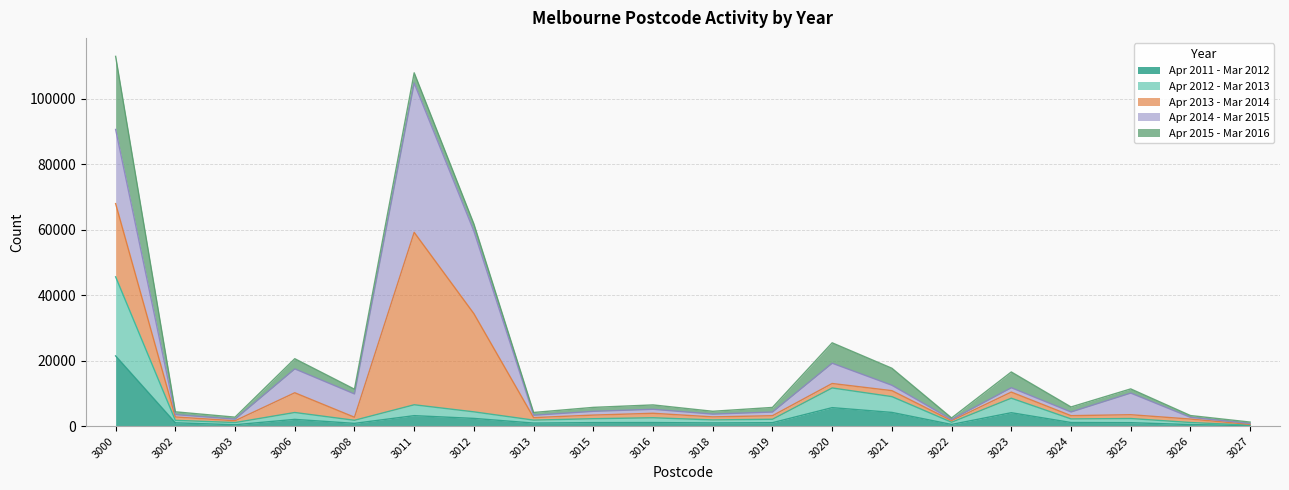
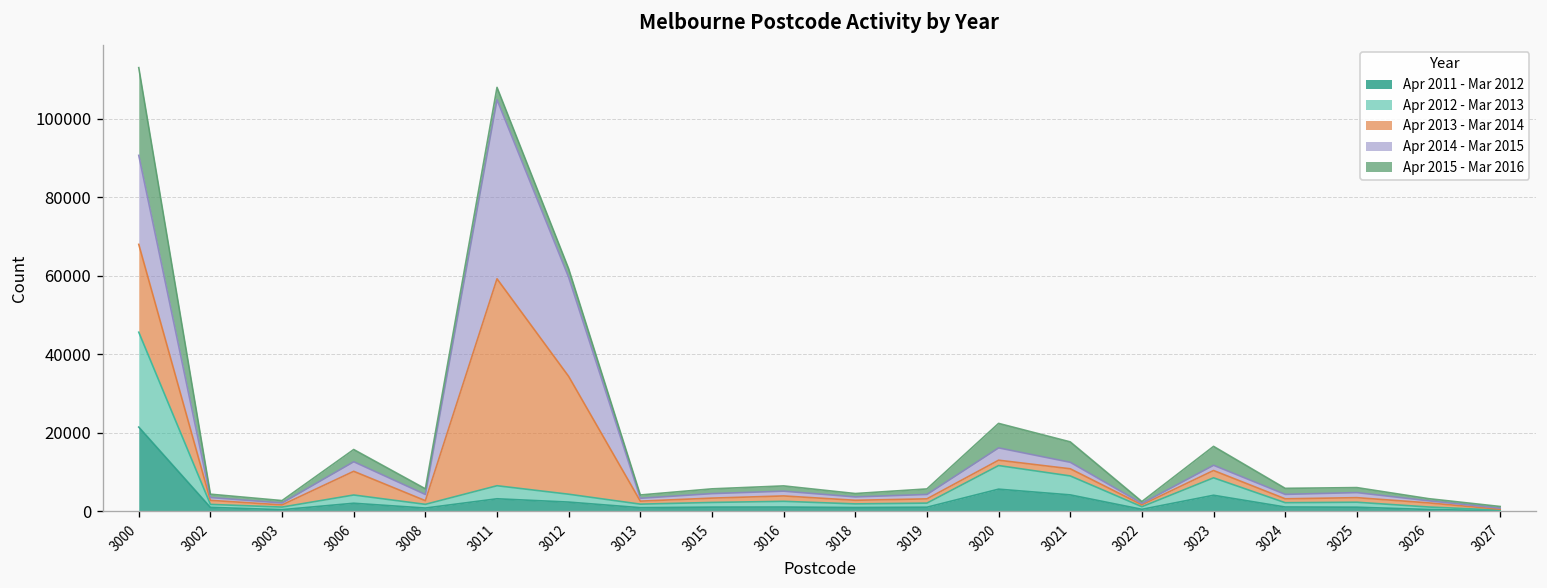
Apr 2014 - Mar 2015, 3006: 7000 -> 2000
Apr 2014 - Mar 2015, 3008: 7000 -> 2000
Apr 2014 - Mar 2015, 3020: 6000 -> 3000
Apr 2014 - Mar 2015, 3025: 7000 -> 1000
